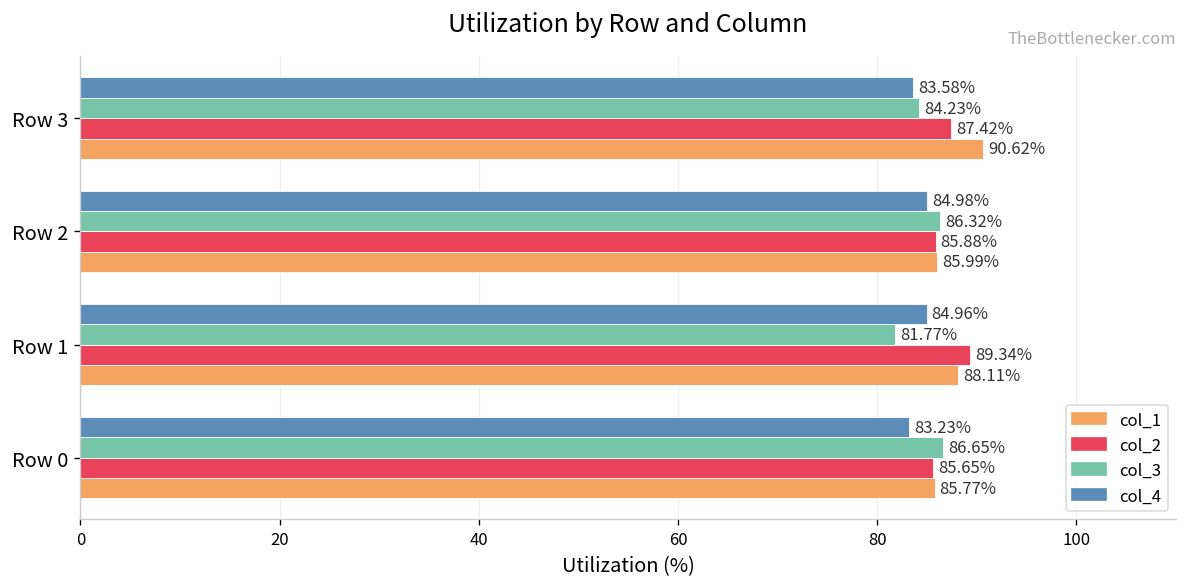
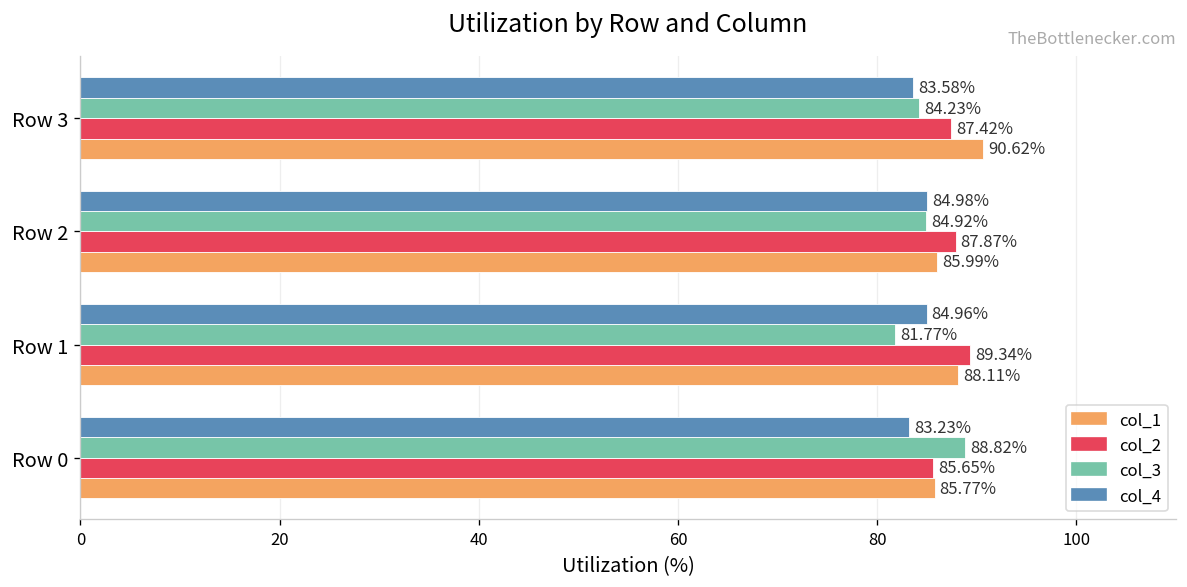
col_3, Row 2: 86.32% -> 84.92%
col_2, Row 2: 85.88% -> 87.87%
col_3, Row 0: 86.65% -> 88.82%
